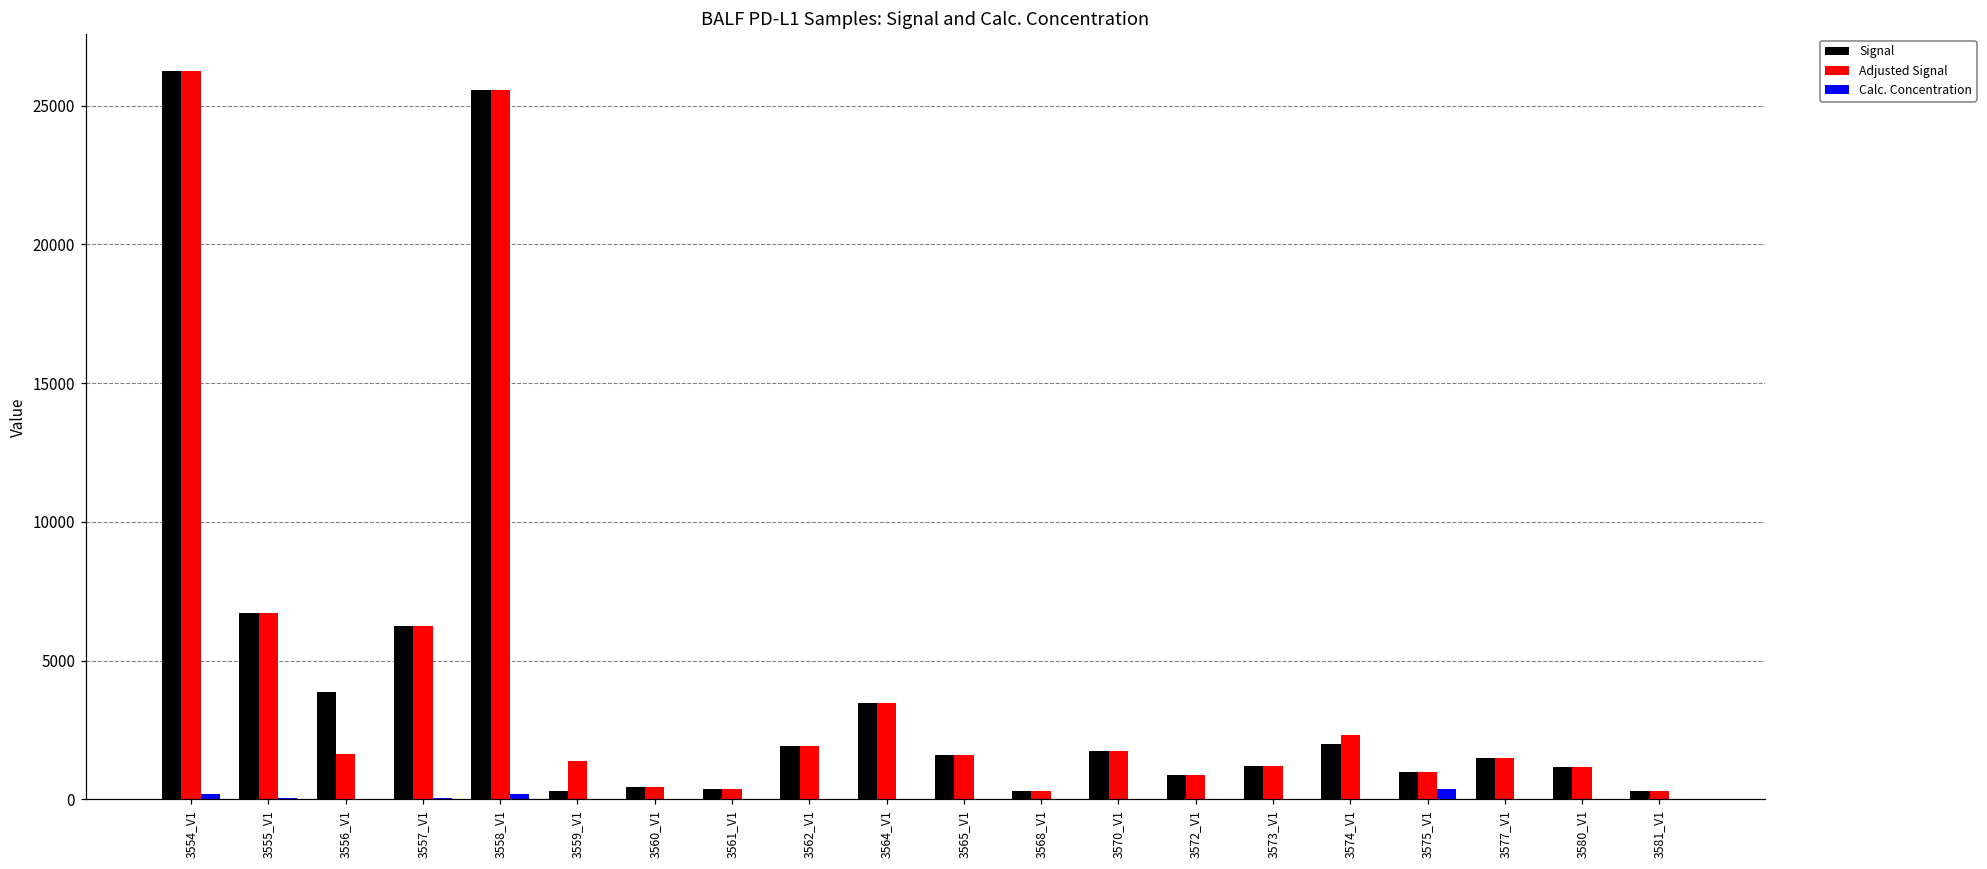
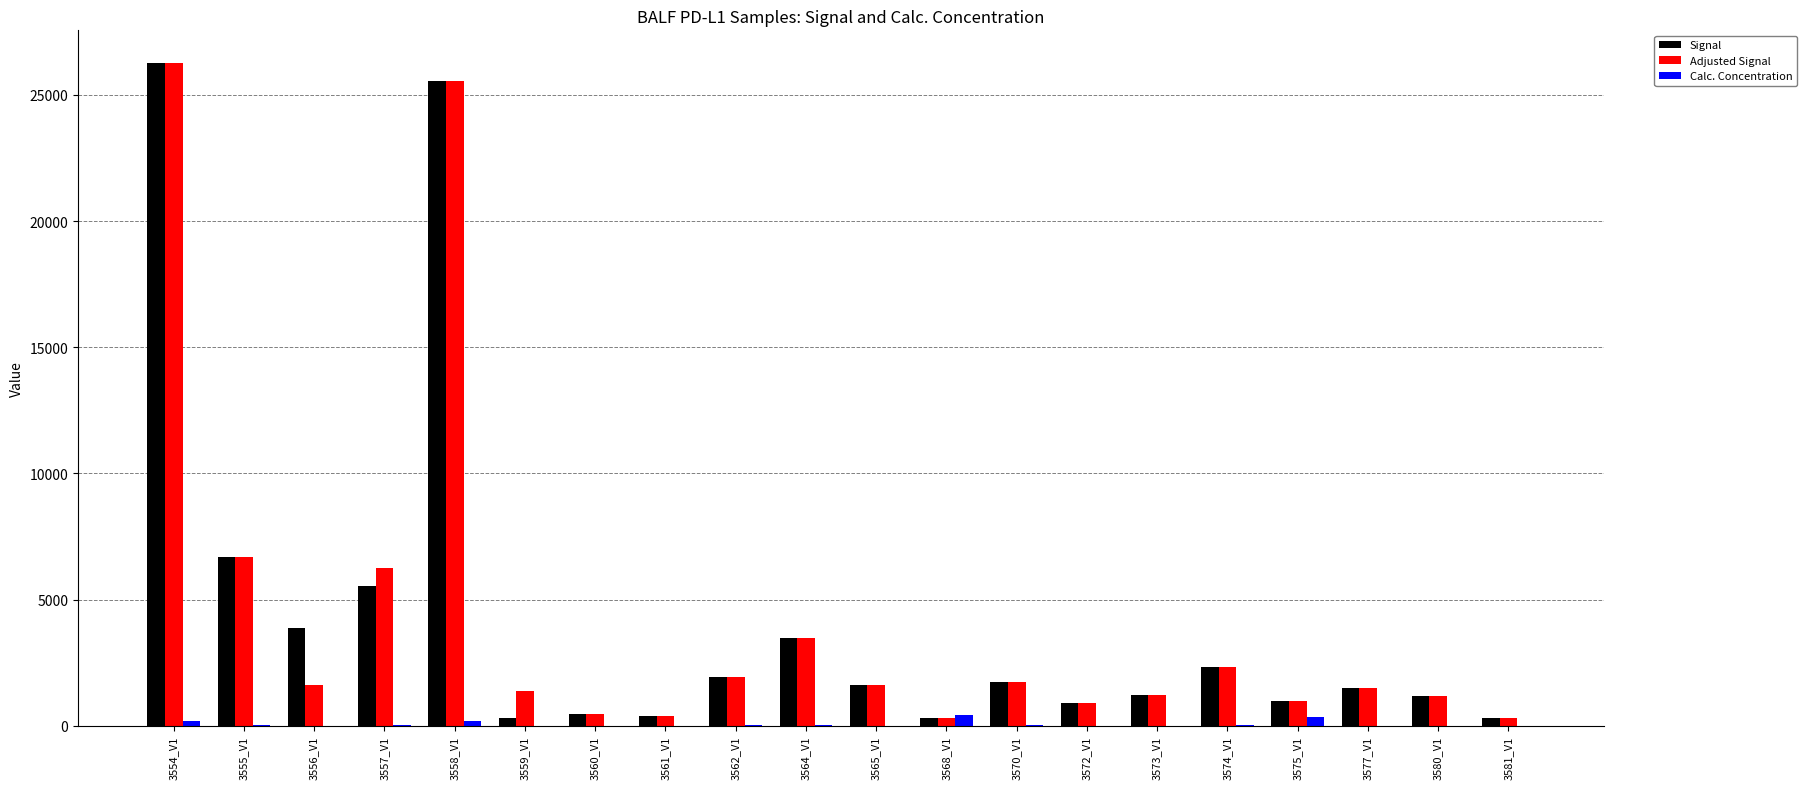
Signal, 3557_V1: 6200 -> 5500
Calc. Concentration, 3568_V1: 0 -> 400
Signal, 3574_V1: 2000 -> 2300
